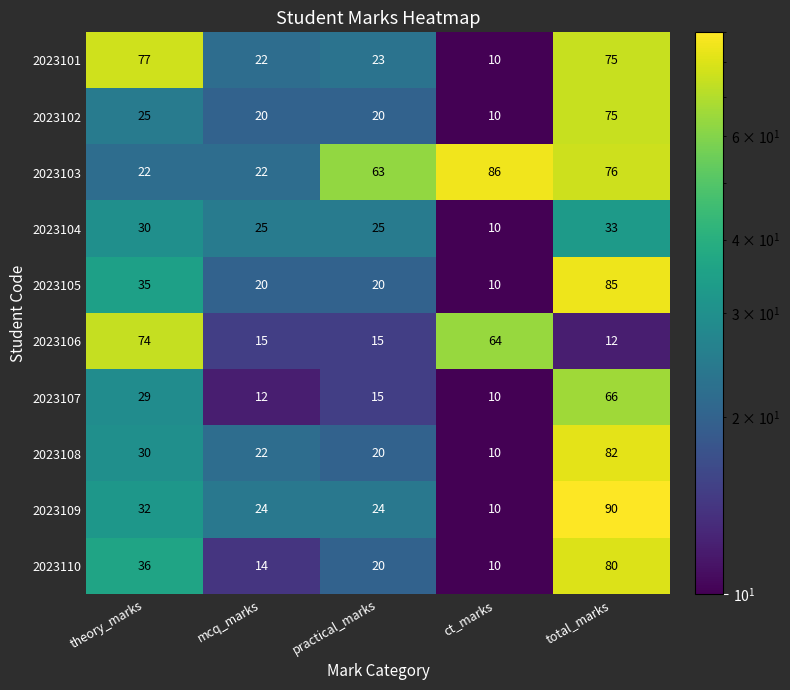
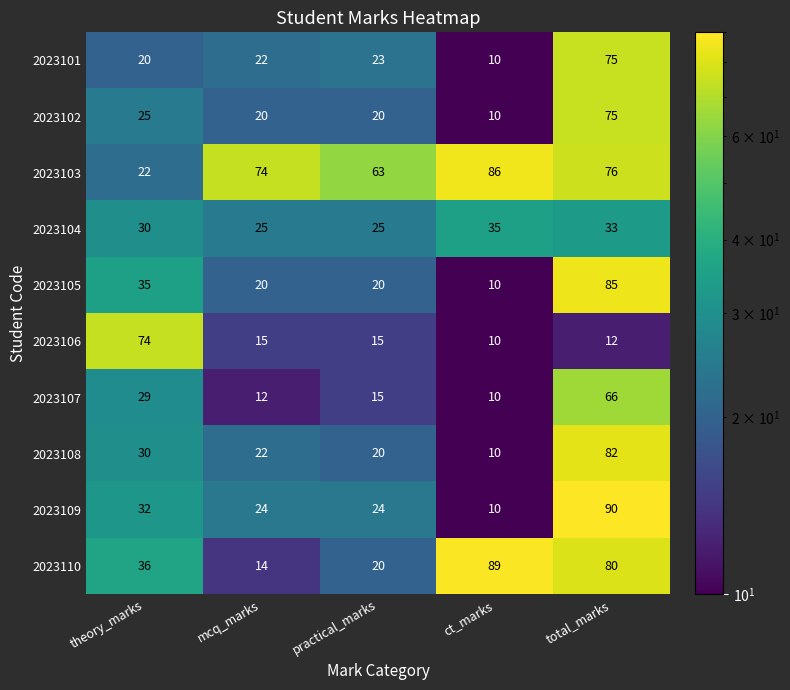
2023101, theory_marks: 77 -> 20
2023103, mcq_marks: 22 -> 74
2023104, ct_marks: 10 -> 35
2023106, ct_marks: 64 -> 10
2023110, ct_marks: 10 -> 89
